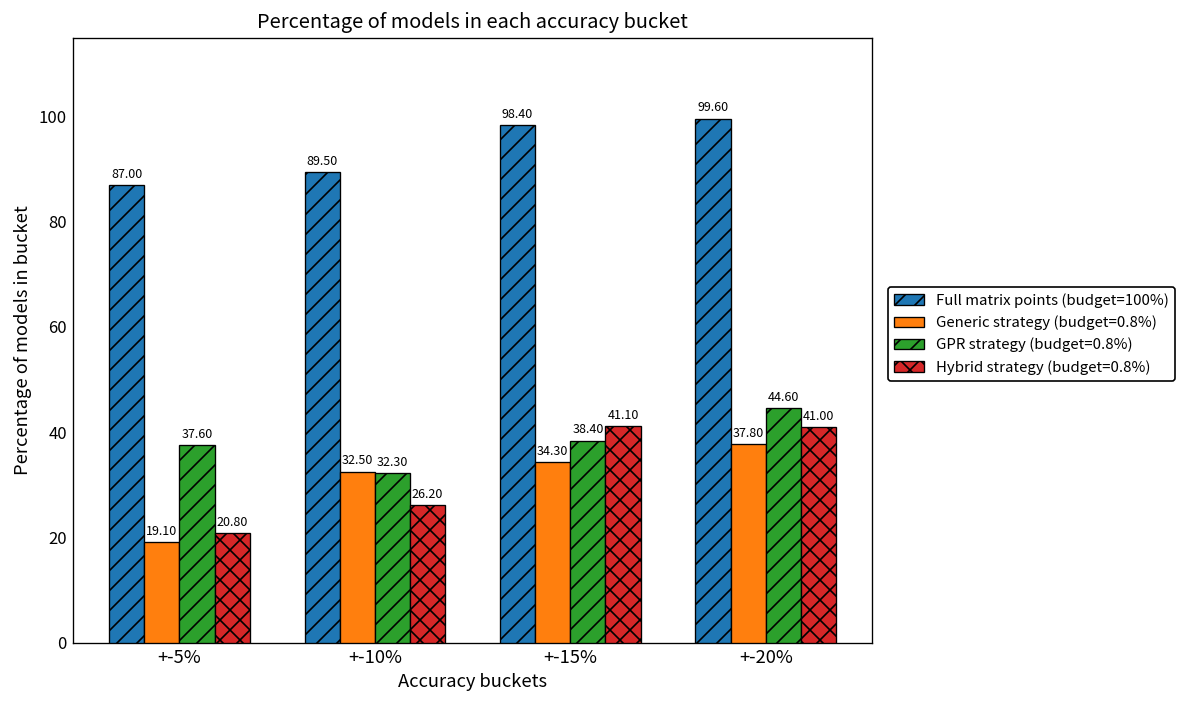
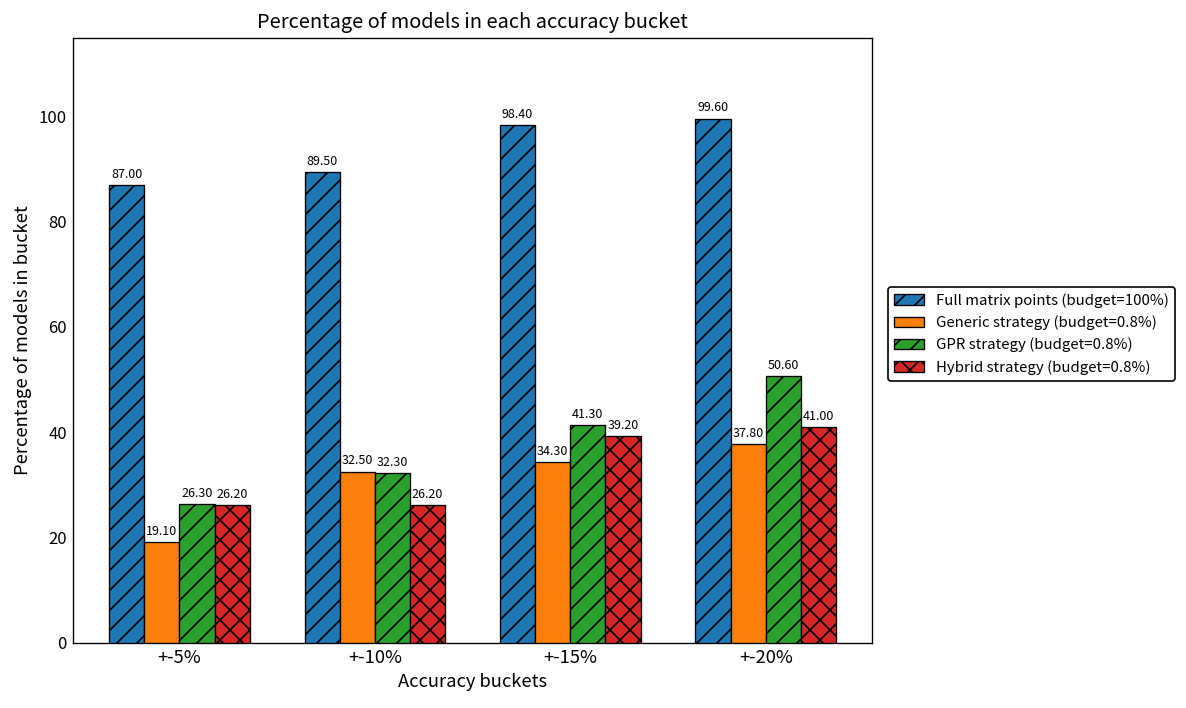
GPR strategy (budget=0.8%), +-5%: 37.60 -> 26.30
Hybrid strategy (budget=0.8%), +-5%: 20.80 -> 26.20
GPR strategy (budget=0.8%), +-15%: 38.40 -> 41.30
Hybrid strategy (budget=0.8%), +-15%: 41.10 -> 39.20
GPR strategy (budget=0.8%), +-20%: 44.60 -> 50.60
